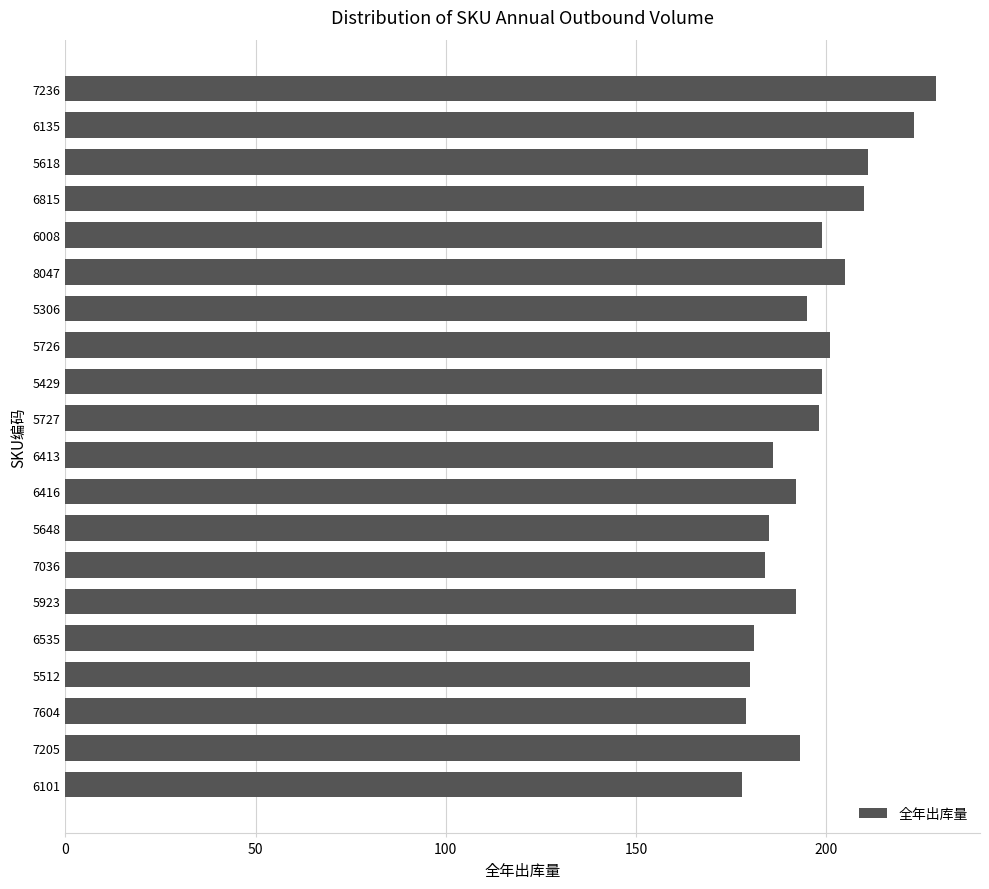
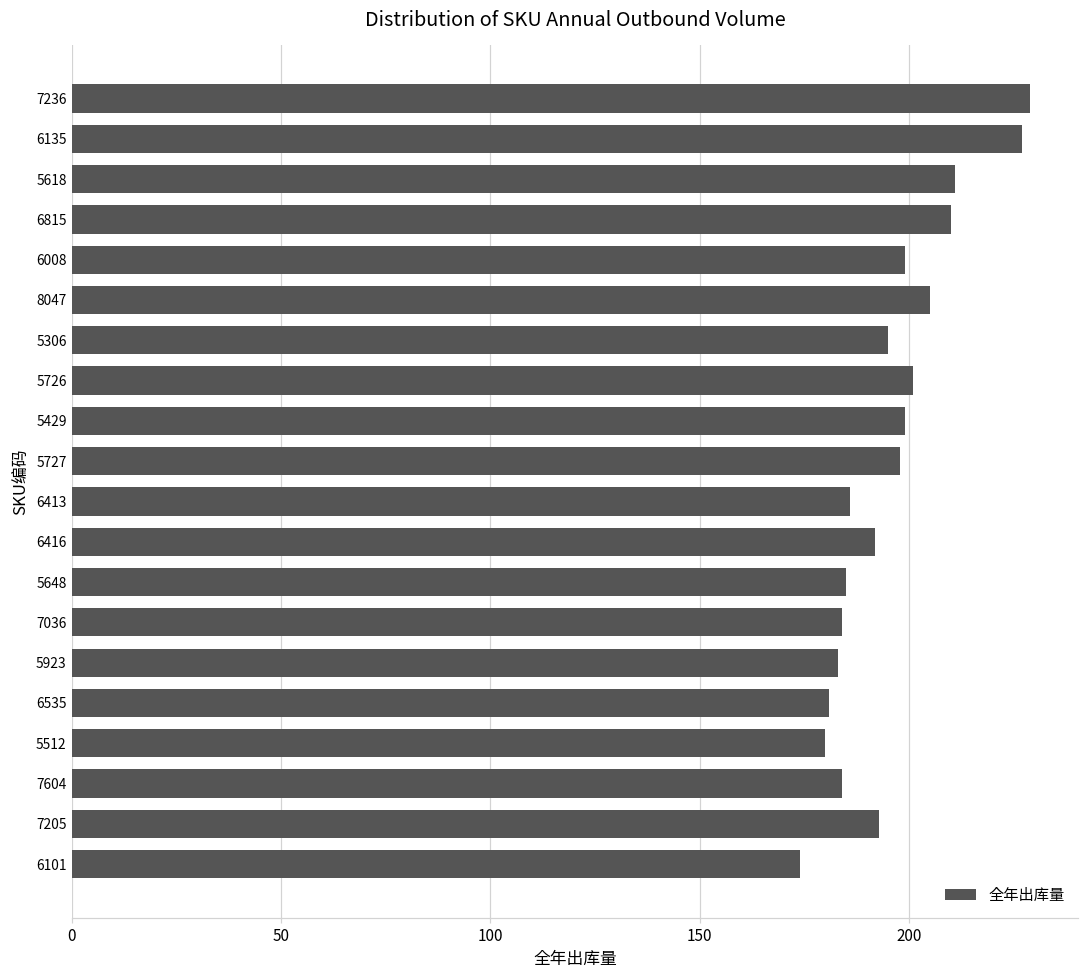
6135: 223 -> 227
5923: 192 -> 183
7604: 179 -> 184
6101: 178 -> 174
